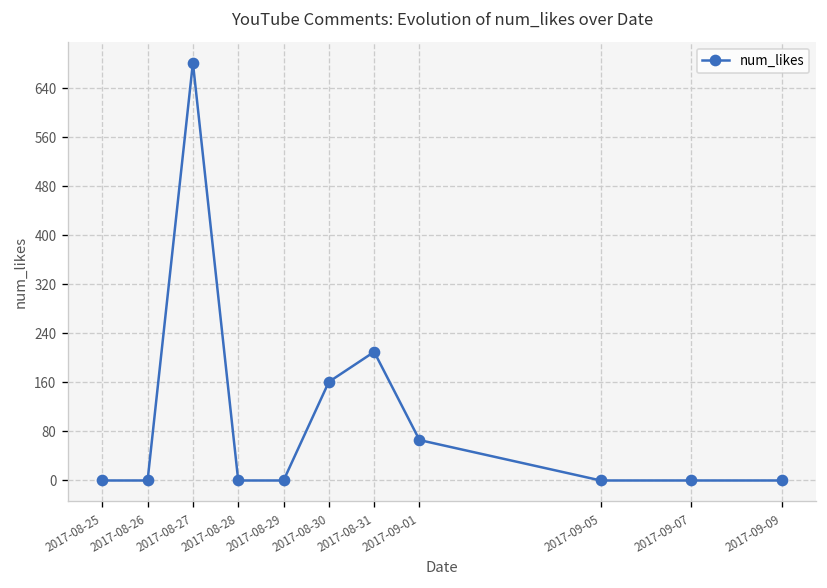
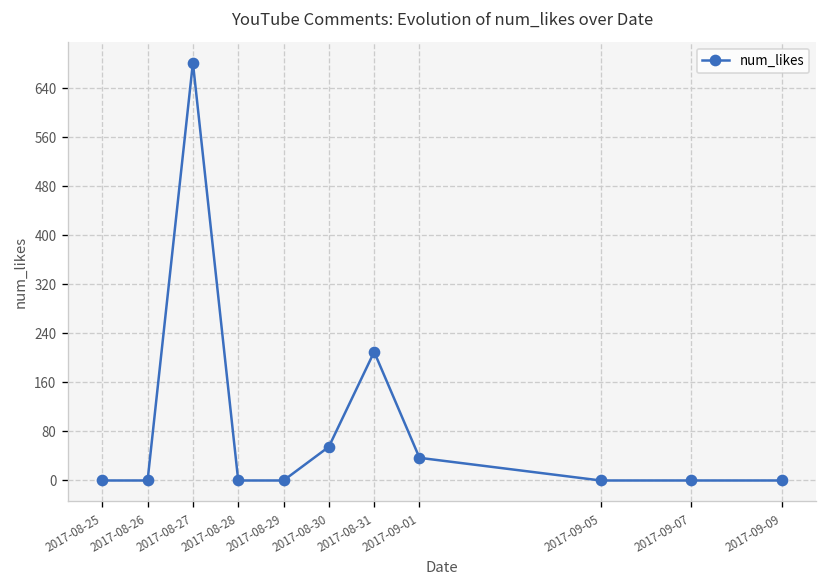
2017-08-30: 160 -> 60
2017-09-01: 70 -> 40
